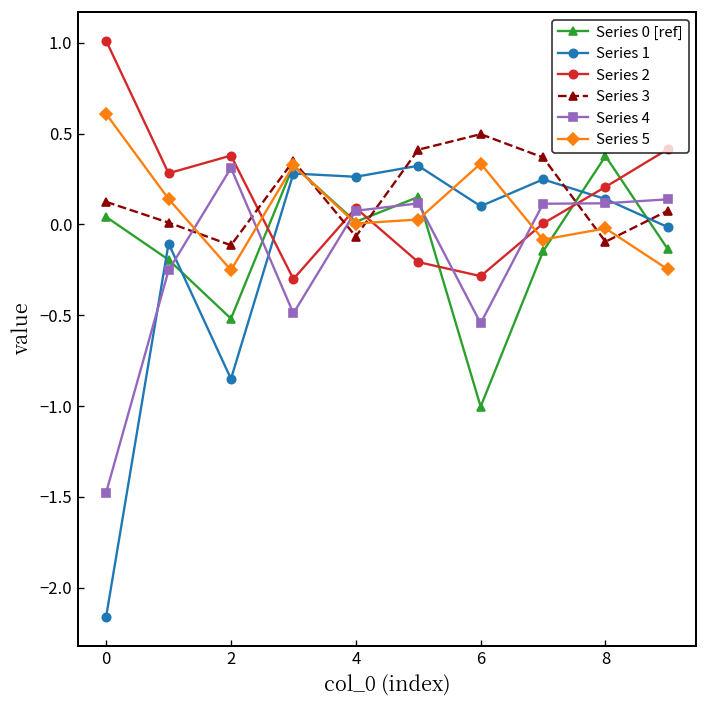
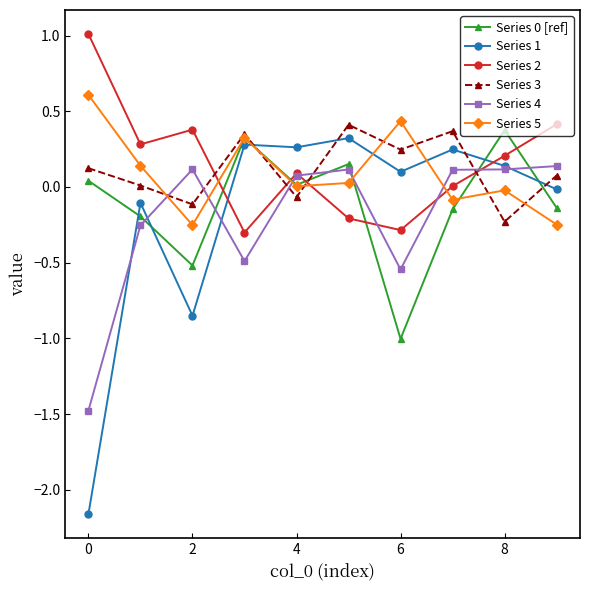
Series 4, 2: 0.31 -> 0.12
Series 3, 6: 0.50 -> 0.25
Series 5, 6: 0.33 -> 0.43
Series 3, 8: -0.10 -> -0.23
